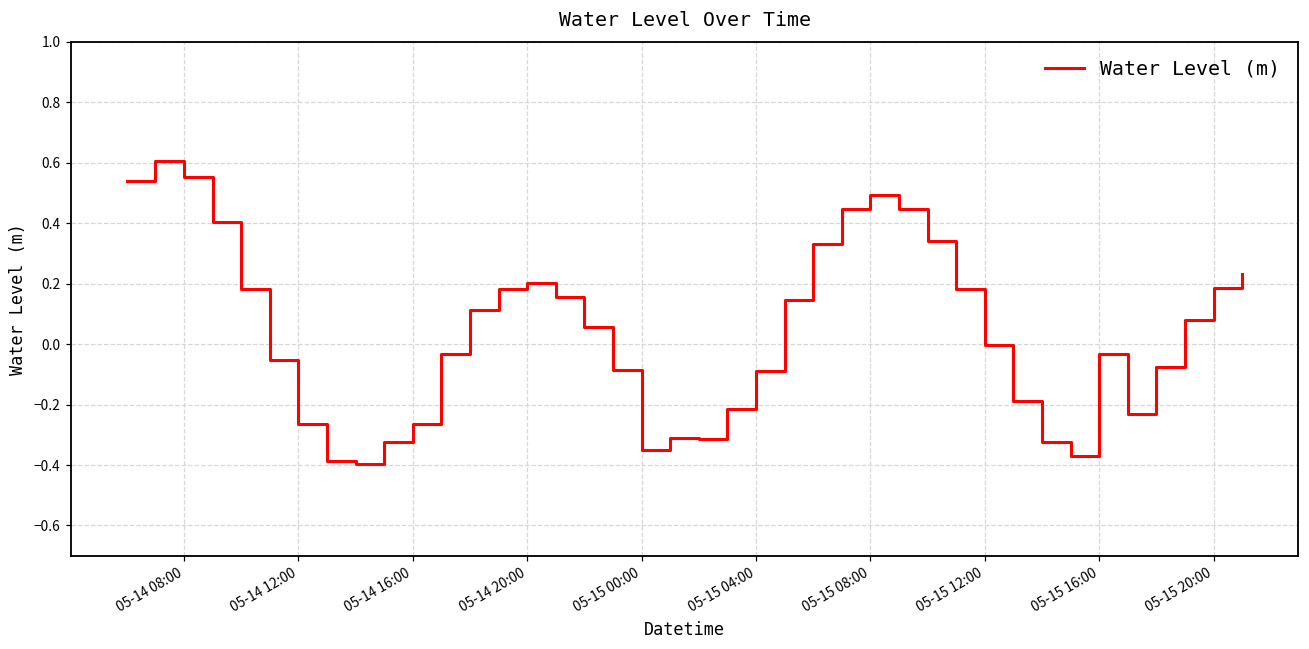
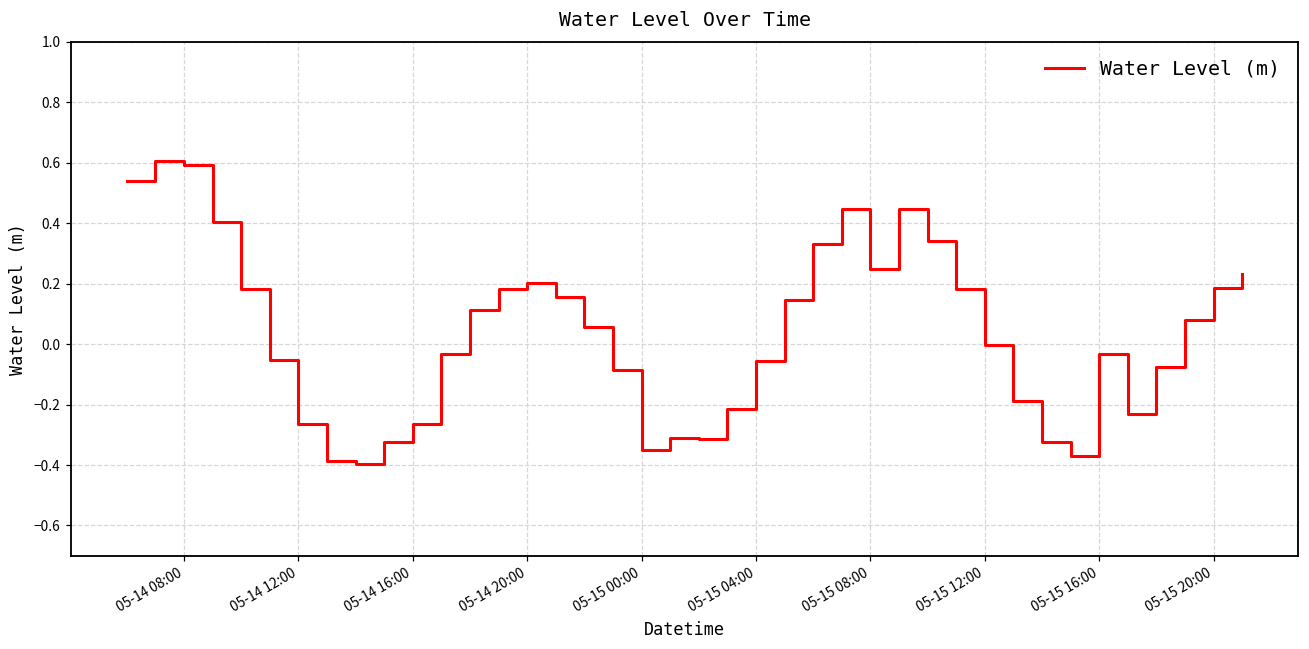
05-14 08:00: 0.55 -> 0.59
05-15 04:00: -0.09 -> -0.06
05-15 08:00: 0.49 -> 0.25
